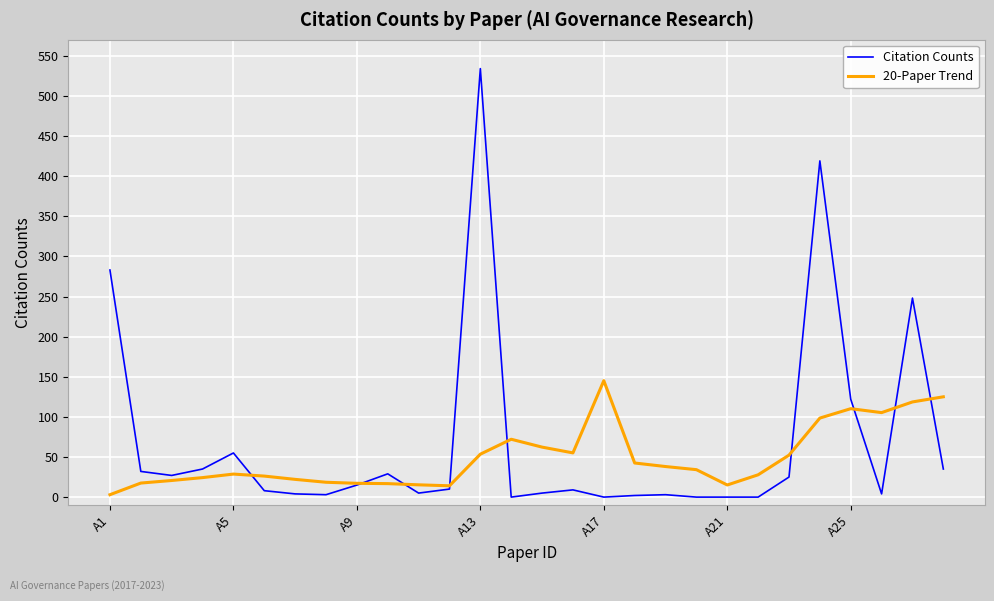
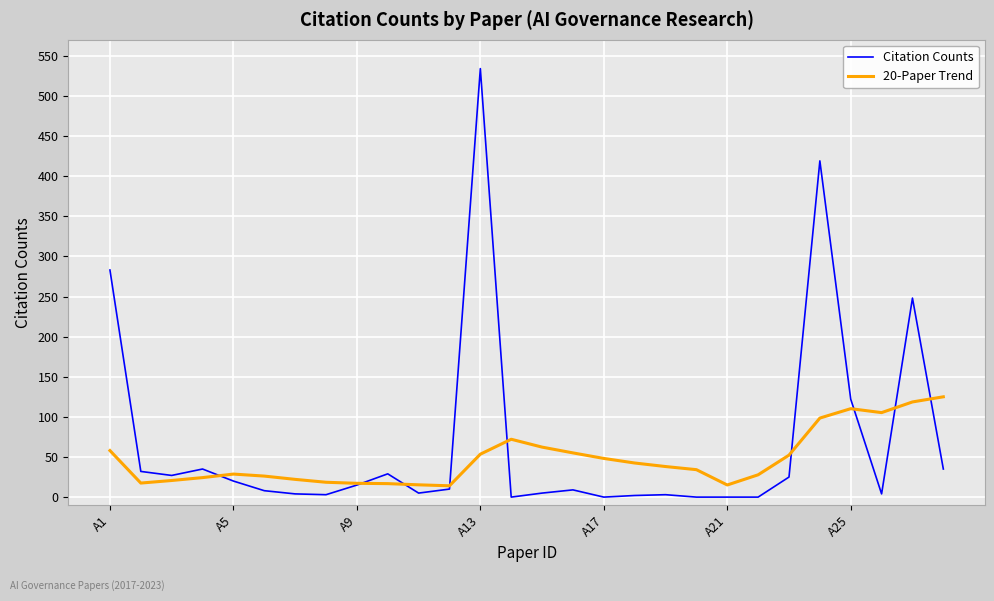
20-Paper Trend, A1: 0 -> 60
Citation Counts, A5: 60 -> 20
20-Paper Trend, A17: 150 -> 50
